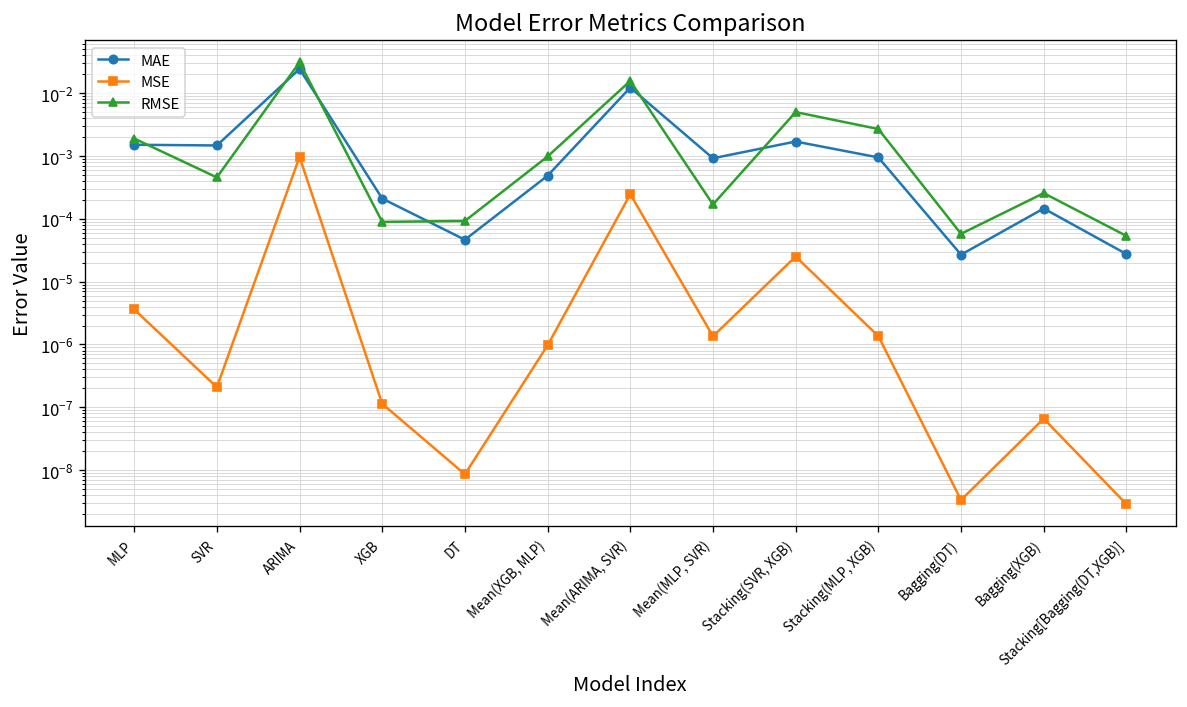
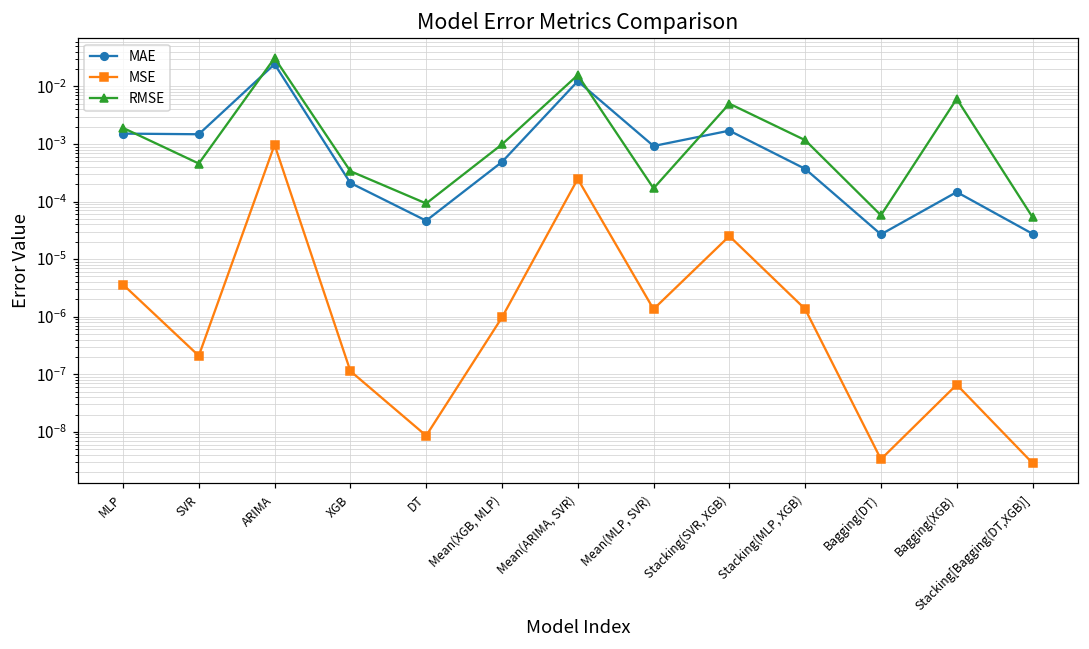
RMSE, XGB: 0.00009 -> 0.0003
MAE, Stacking(MLP, XGB): 0.0010 -> 0.0004
RMSE, Stacking(MLP, XGB): 0.003 -> 0.0012
RMSE, Bagging(XGB): 0.0003 -> 0.006
